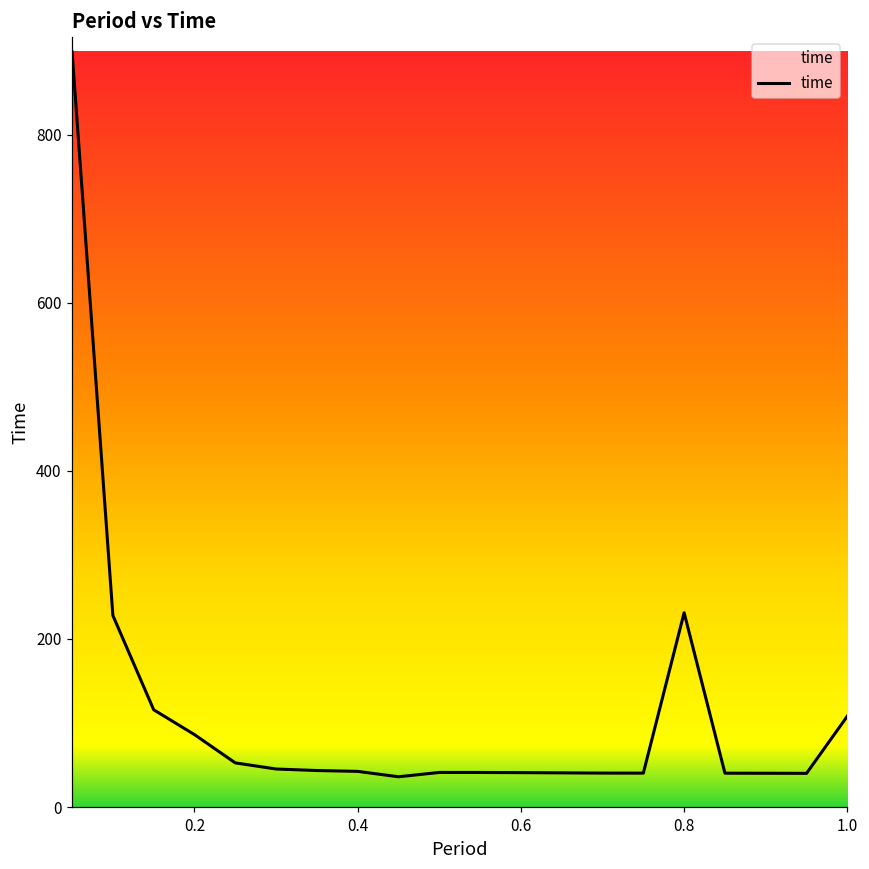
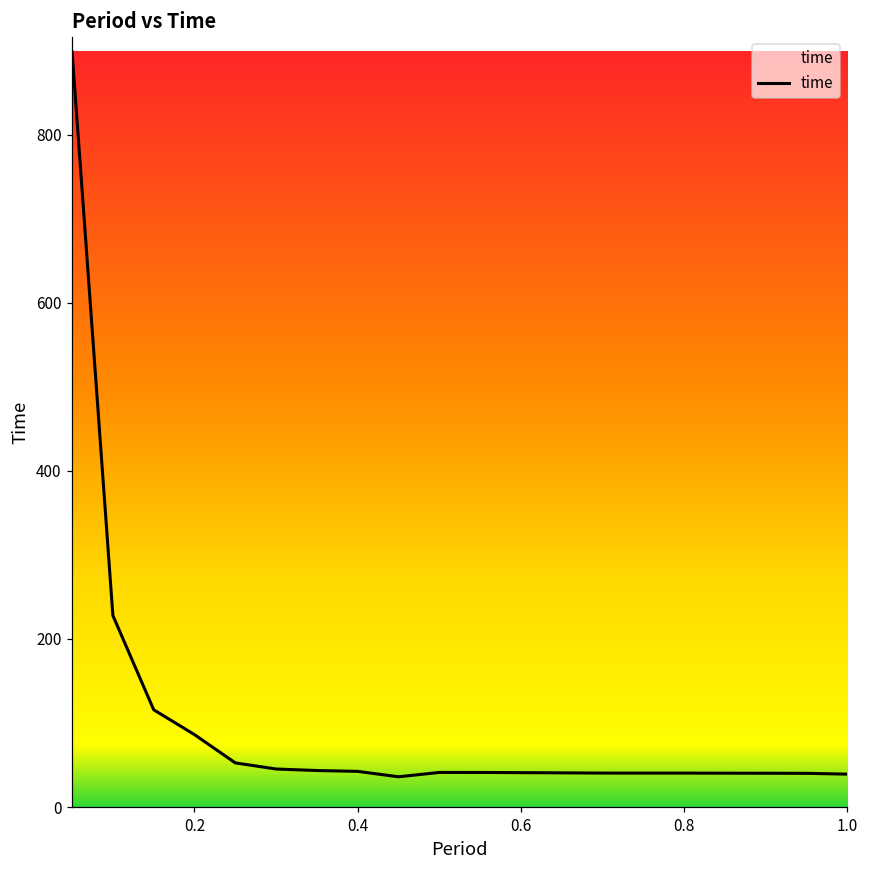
0.8: 230 -> 40
1.0: 110 -> 40
